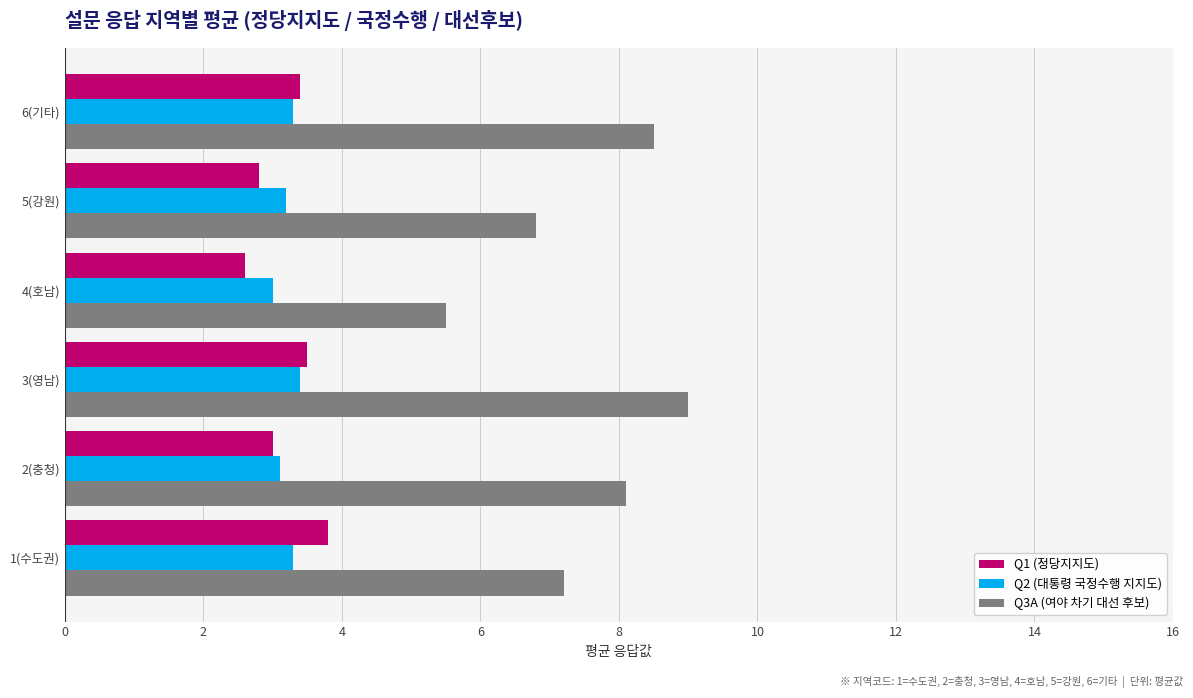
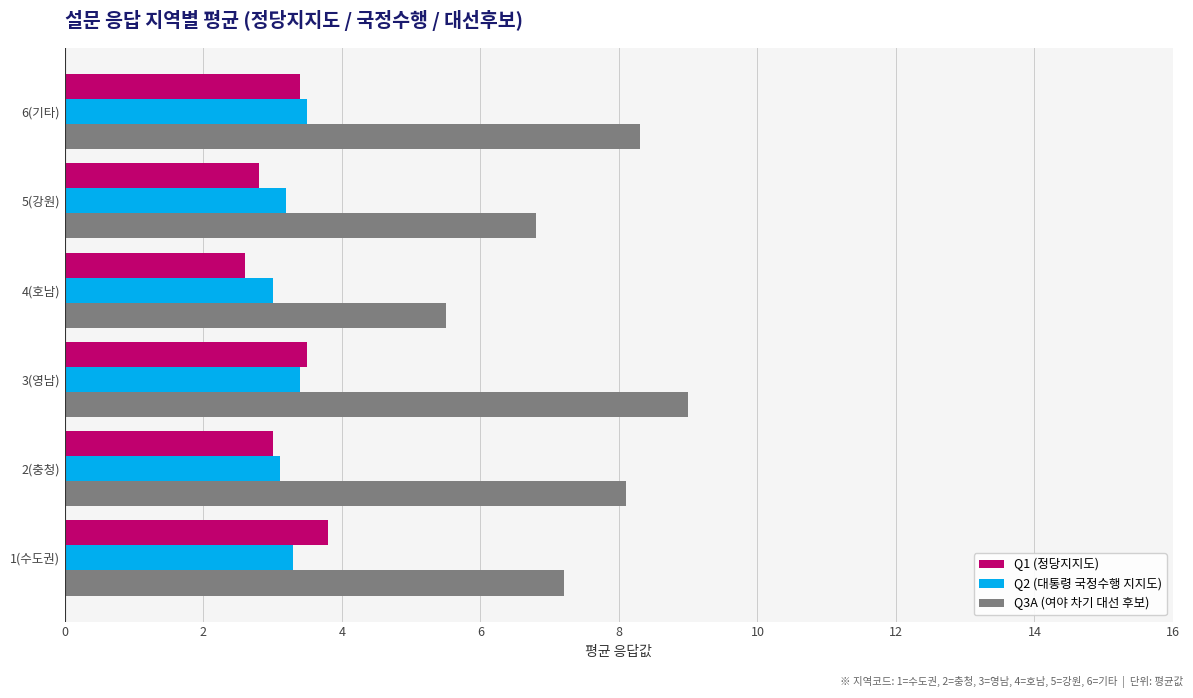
Q2 (대통령 국정수행 지지도), 6(기타): 3.3 -> 3.5
Q3A (여야 차기 대선 후보), 6(기타): 8.5 -> 8.3
